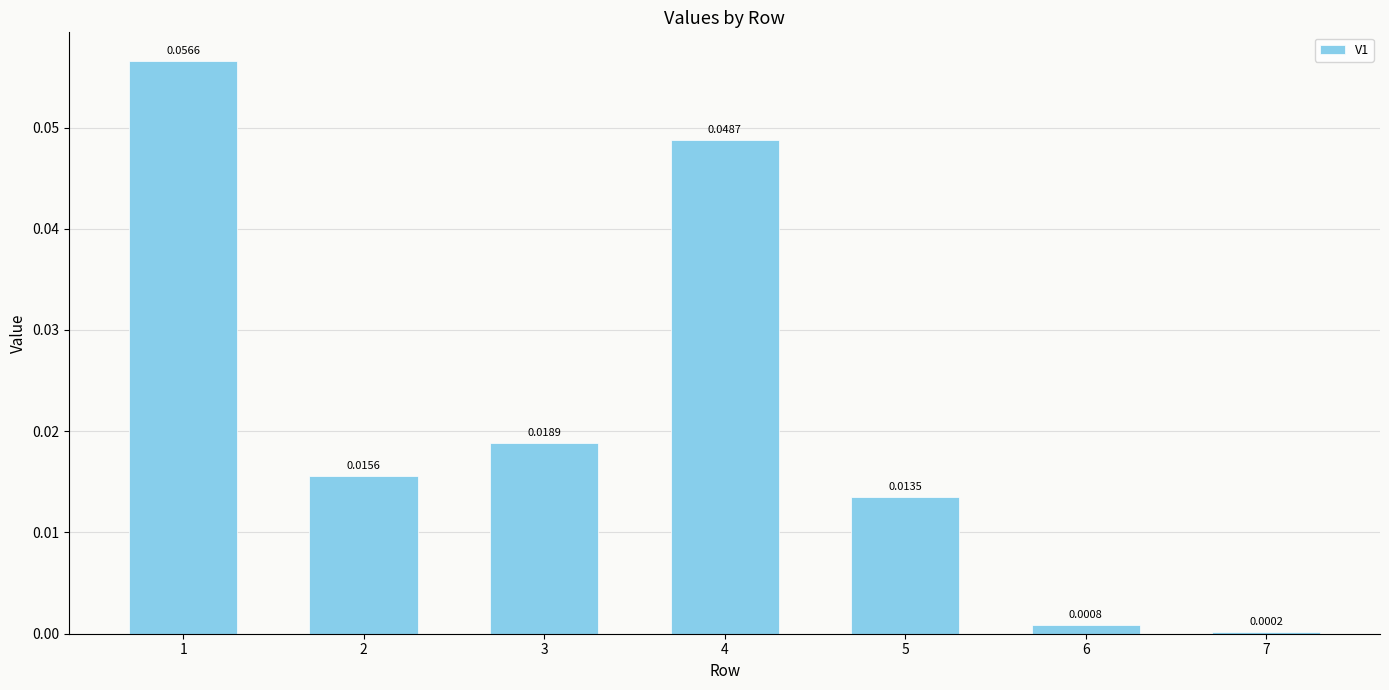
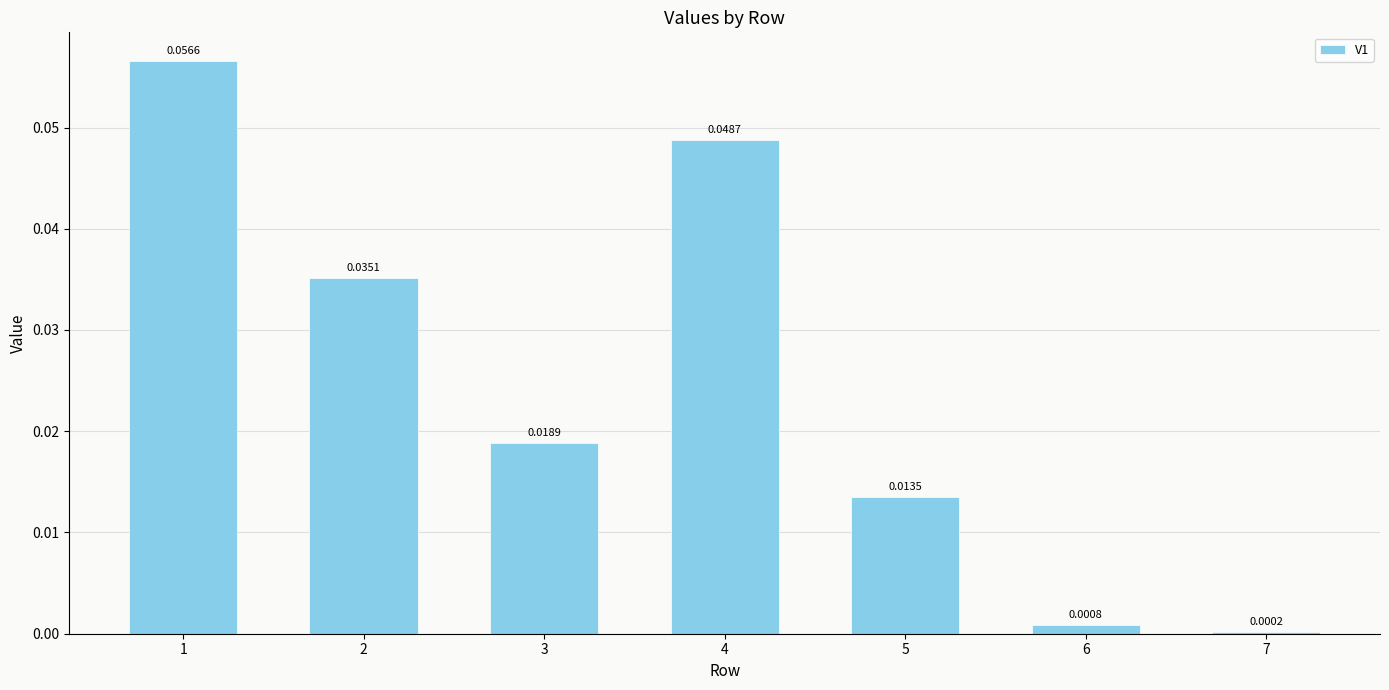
2: 0.0156 -> 0.0351
